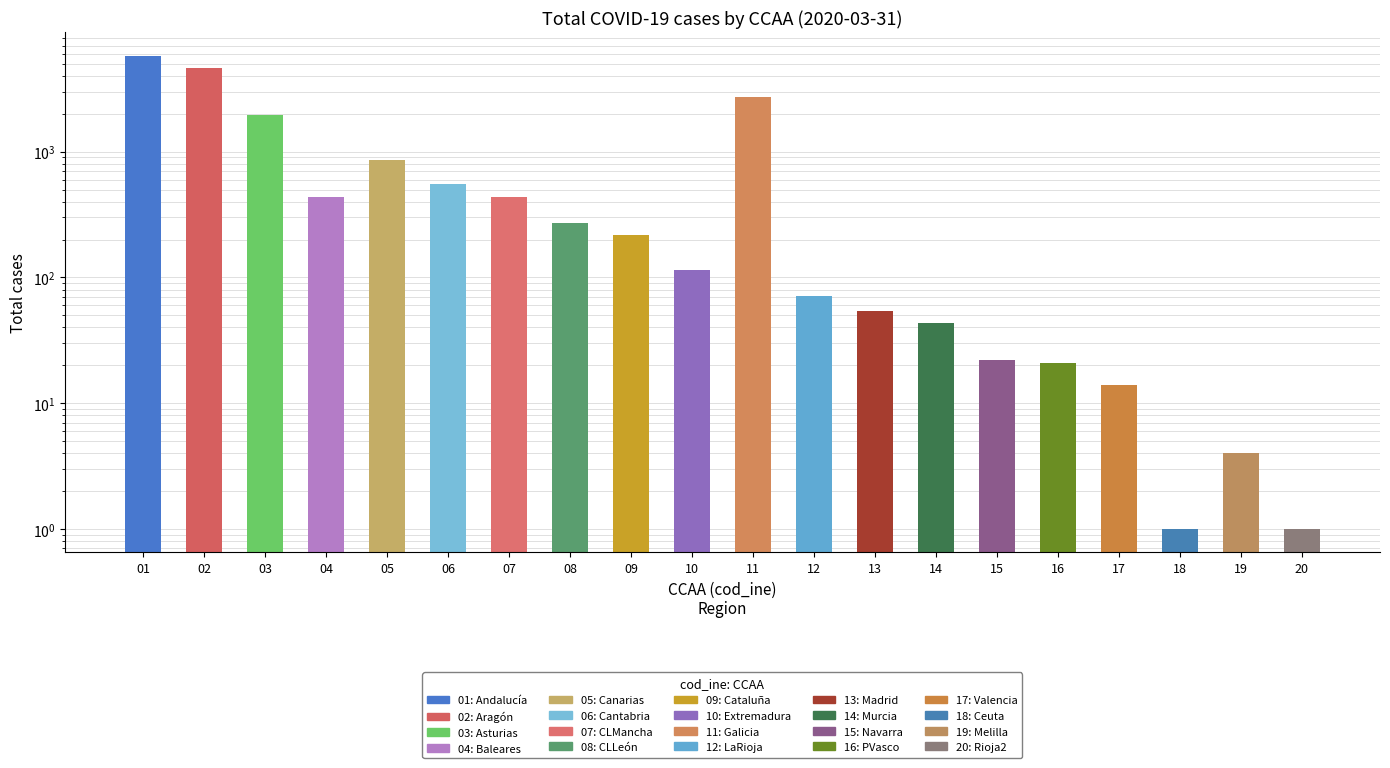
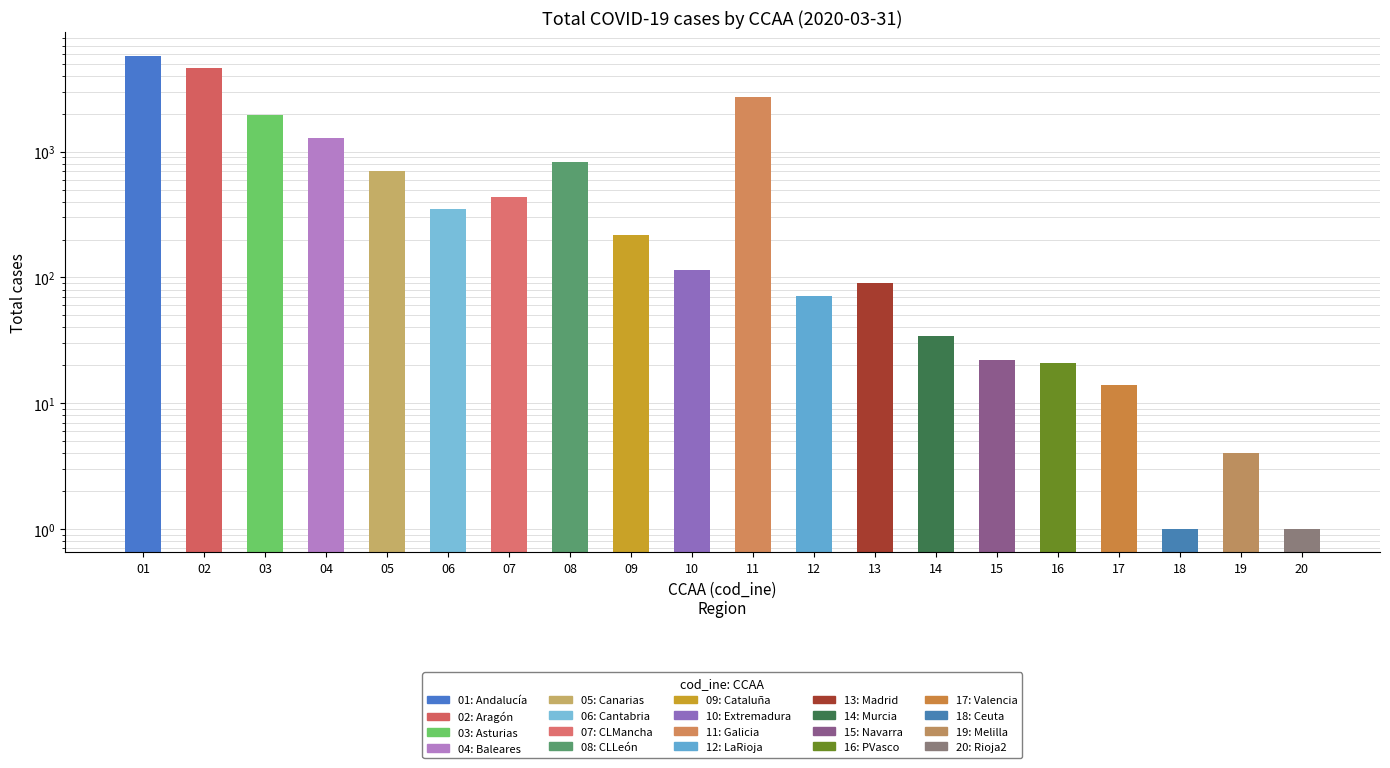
04: 440 -> 1300
05: 900 -> 700
06: 600 -> 350
08: 270 -> 800
13: 54 -> 90
14: 43 -> 34
